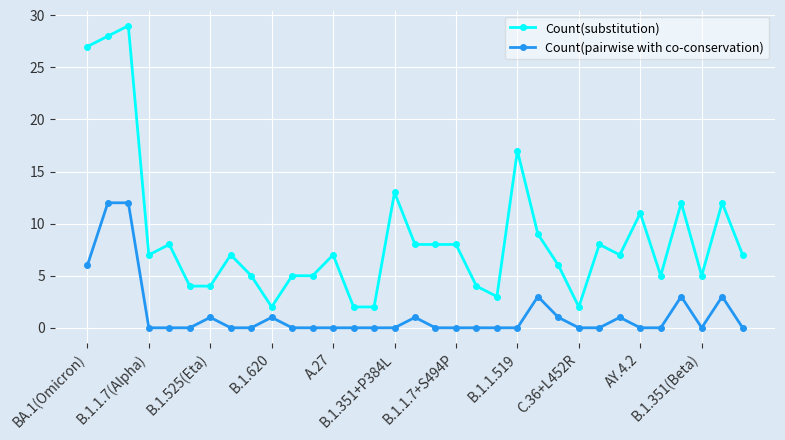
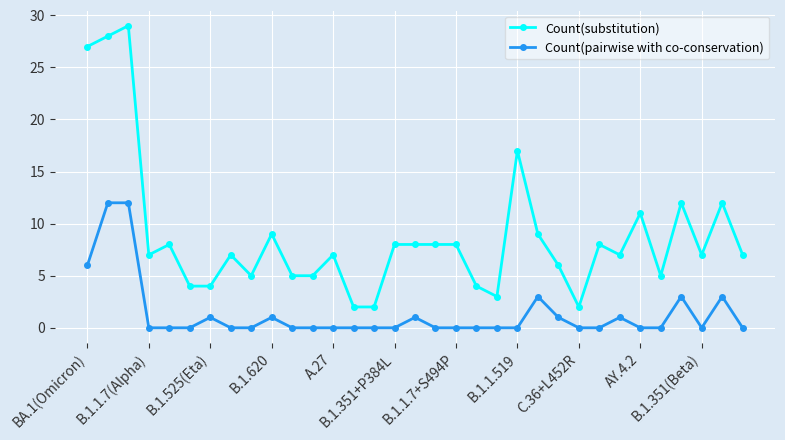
Count(substitution), B.1.620: 2 -> 9
Count(substitution), B.1.351+P384L: 13 -> 8
Count(substitution), B.1.351(Beta): 5 -> 7
